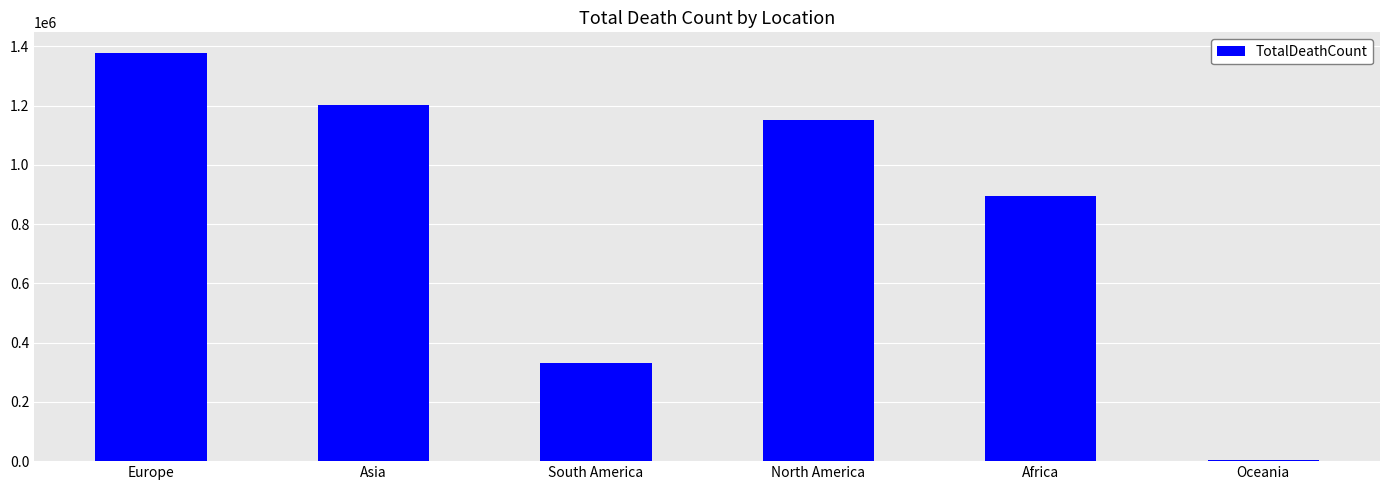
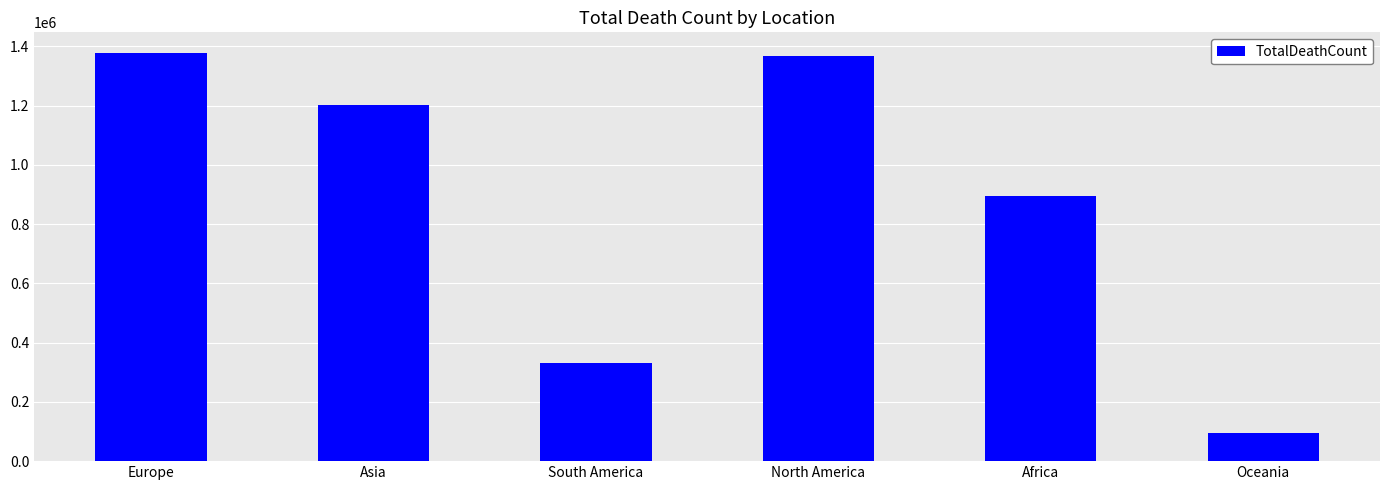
North America: 1150000 -> 1370000
Oceania: 0 -> 100000
